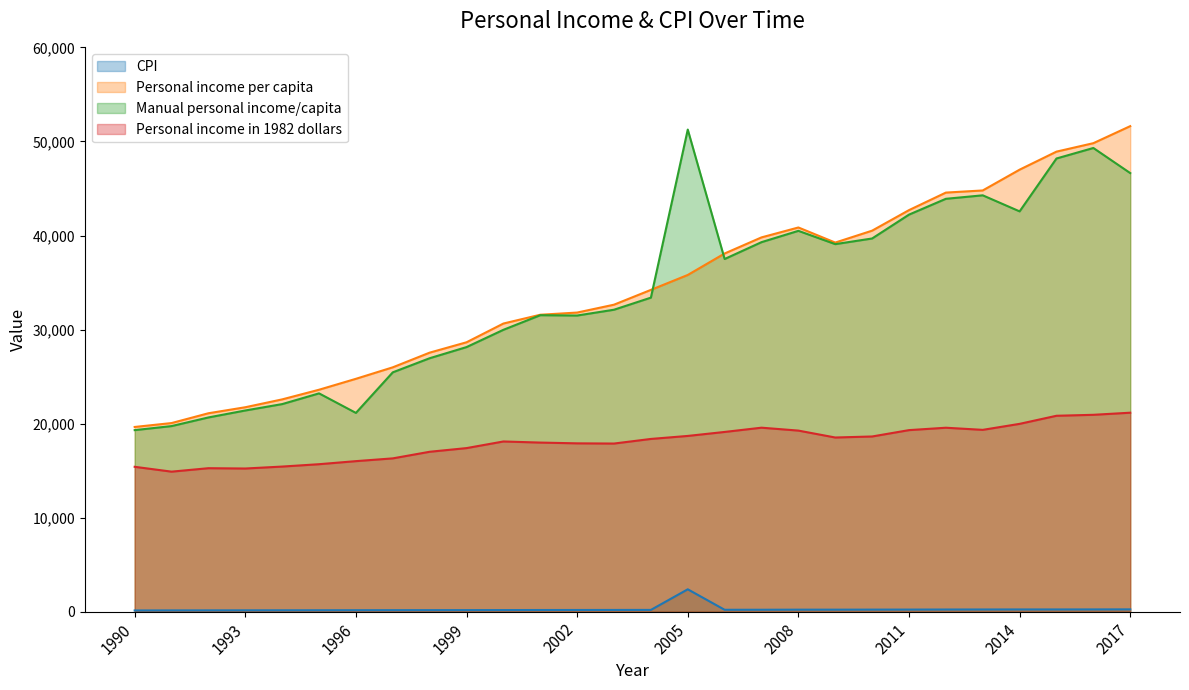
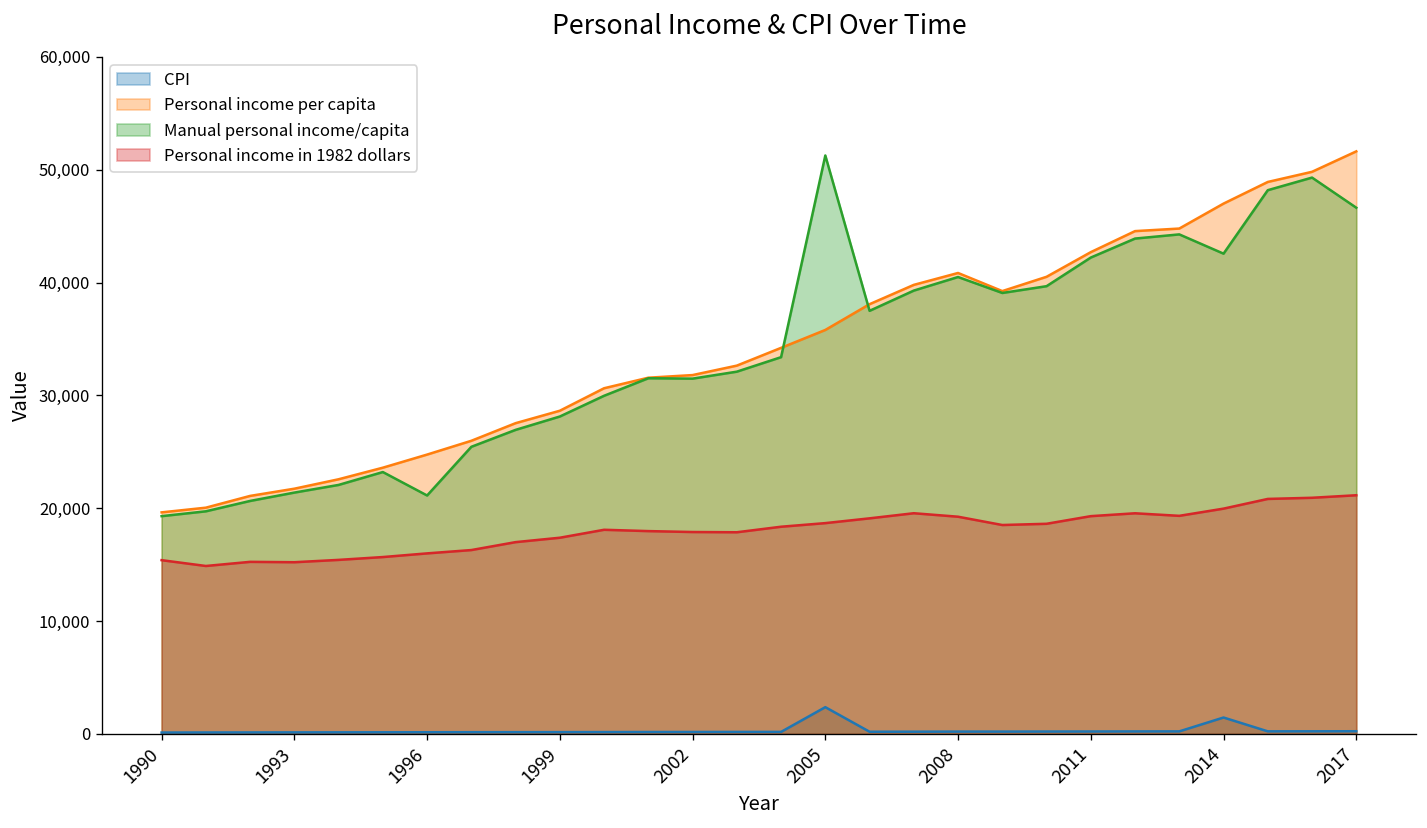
CPI, 2014: 0 -> 1,000
